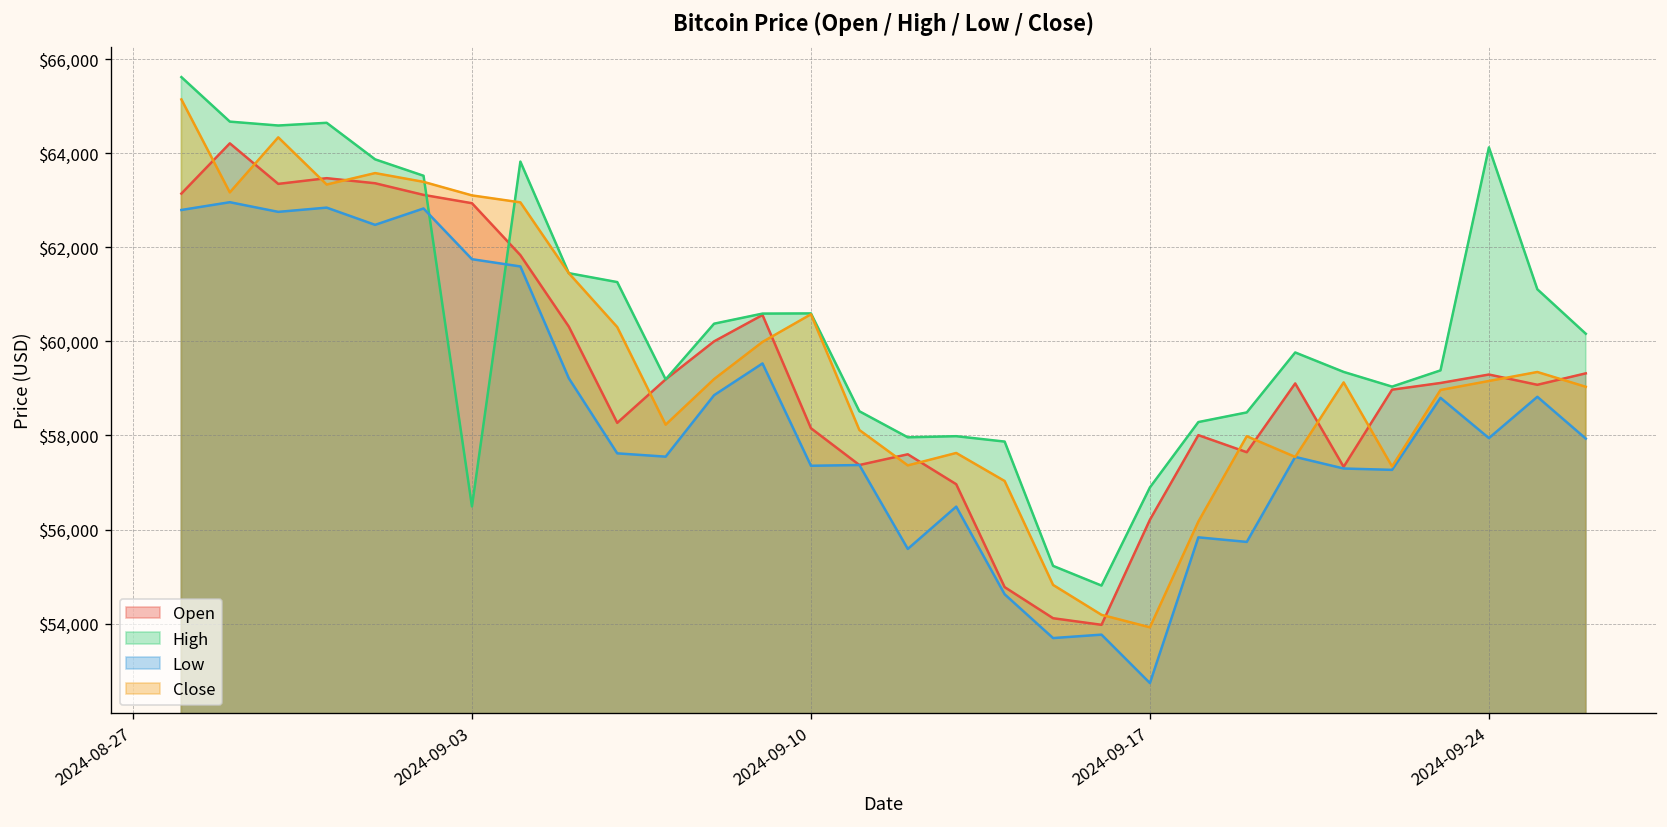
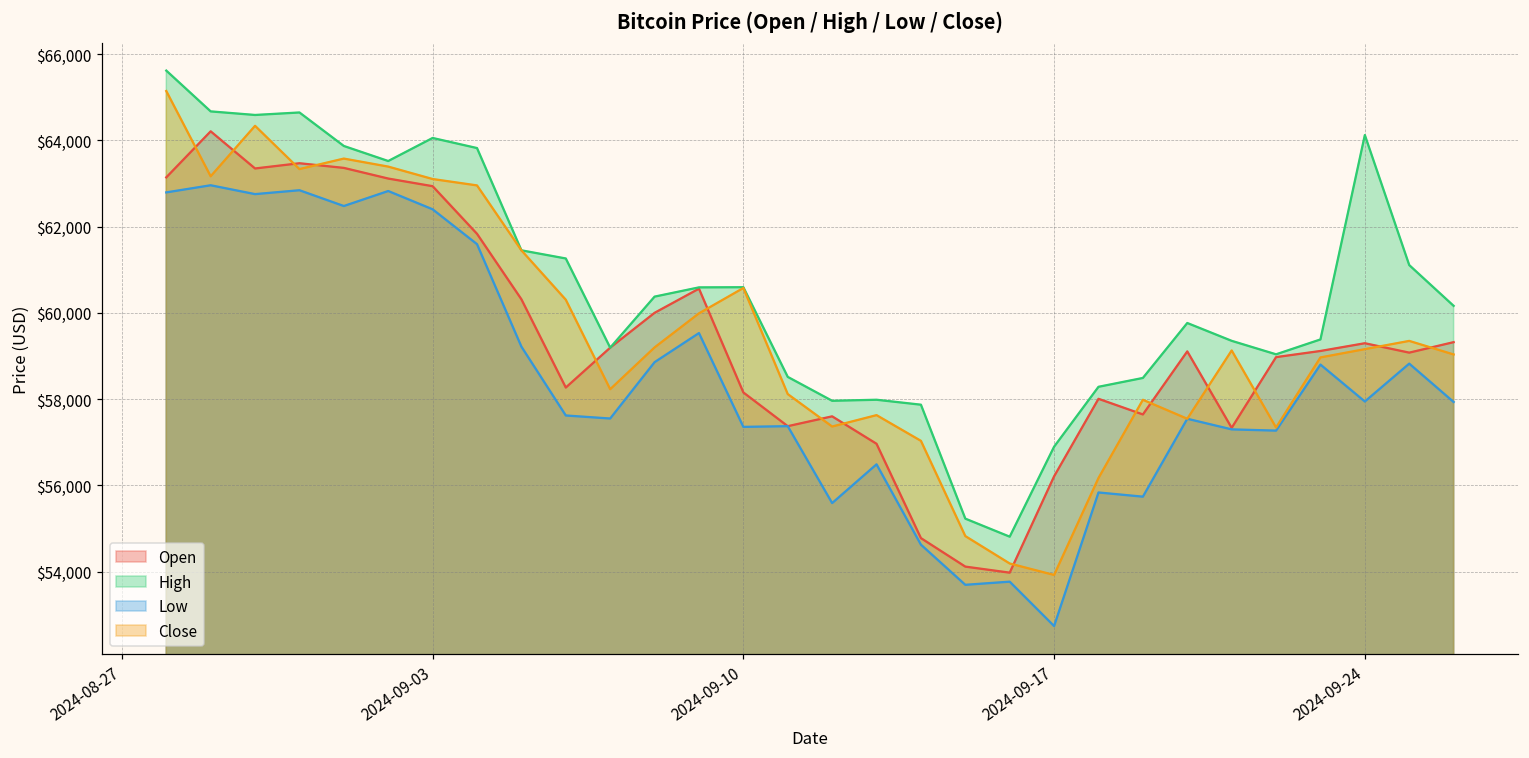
High, 2024-09-03: $56,500 -> $64,100
Low, 2024-09-03: $61,700 -> $62,400
